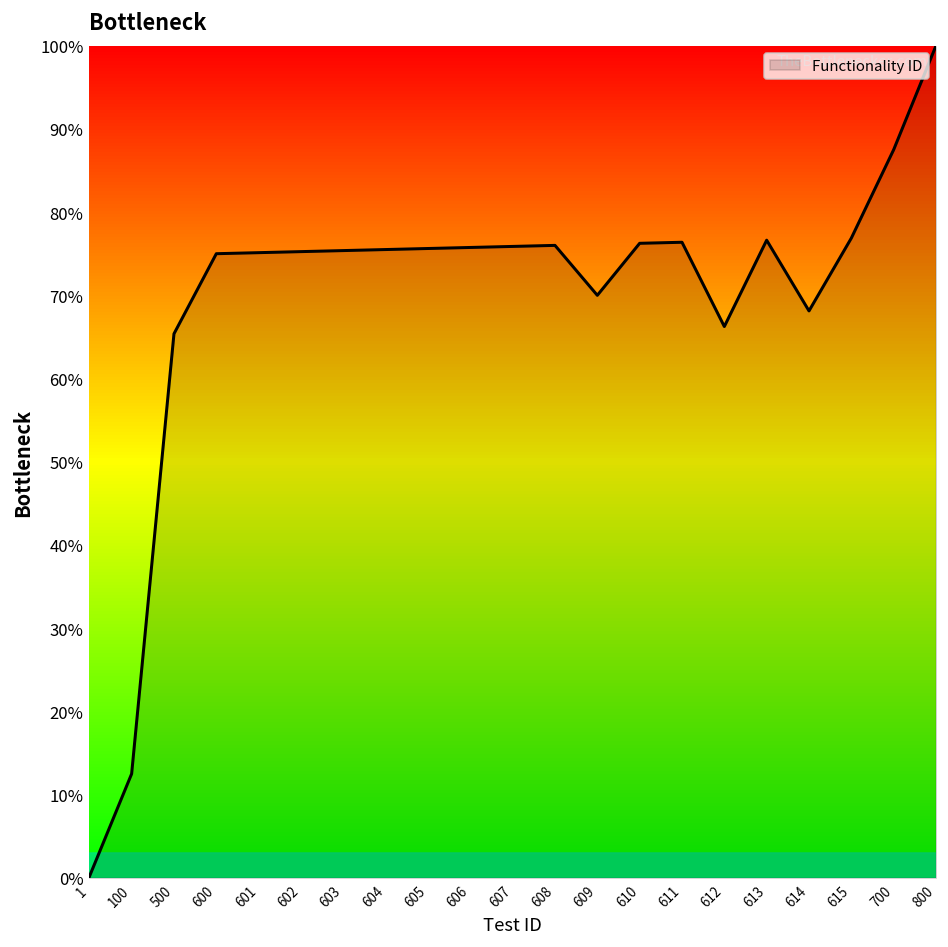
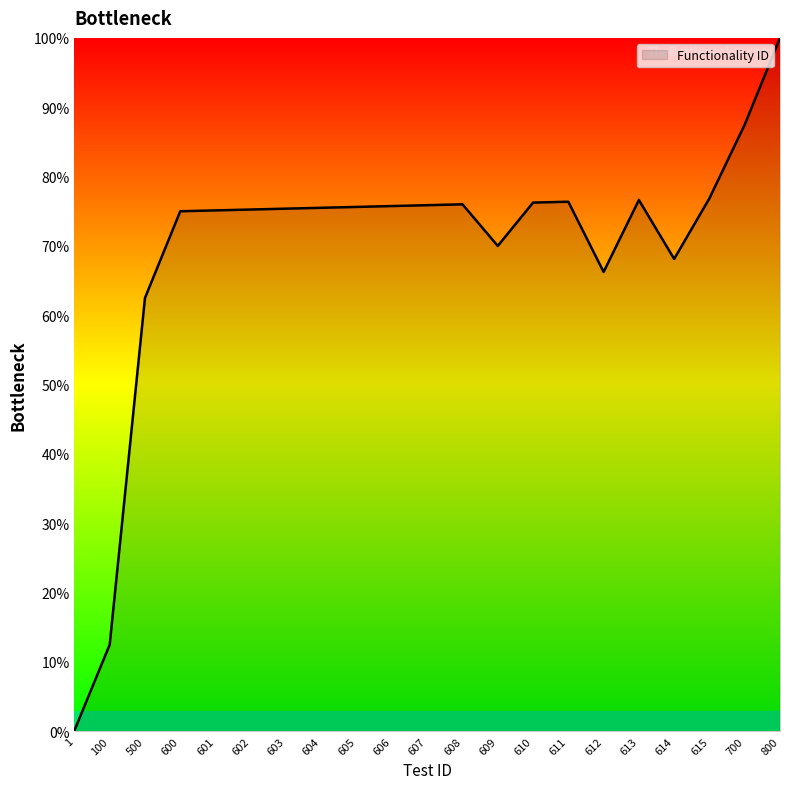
500: 65% -> 63%
